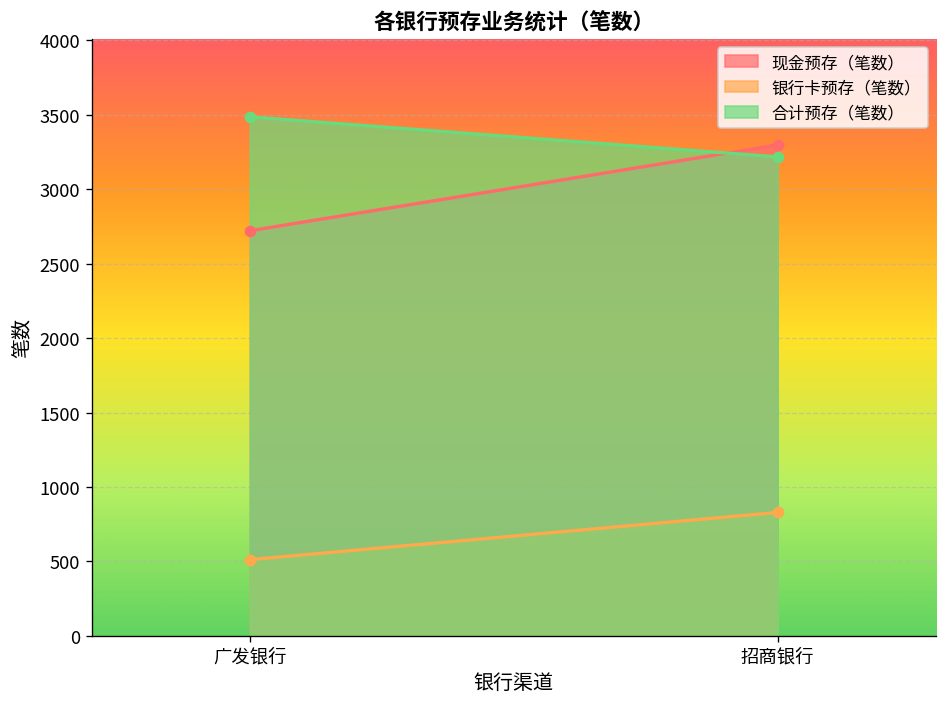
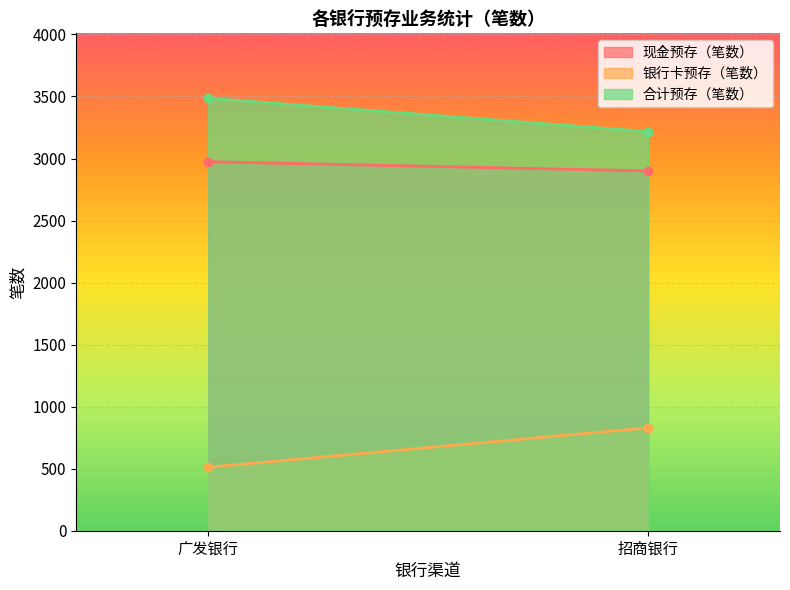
现金预存（笔数）, 广发银行: 2720 -> 2970
现金预存（笔数）, 招商银行: 3300 -> 2900
